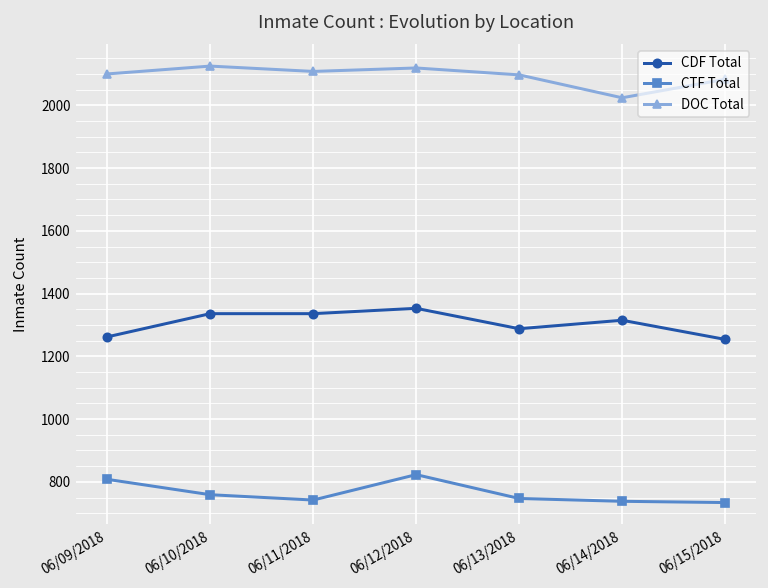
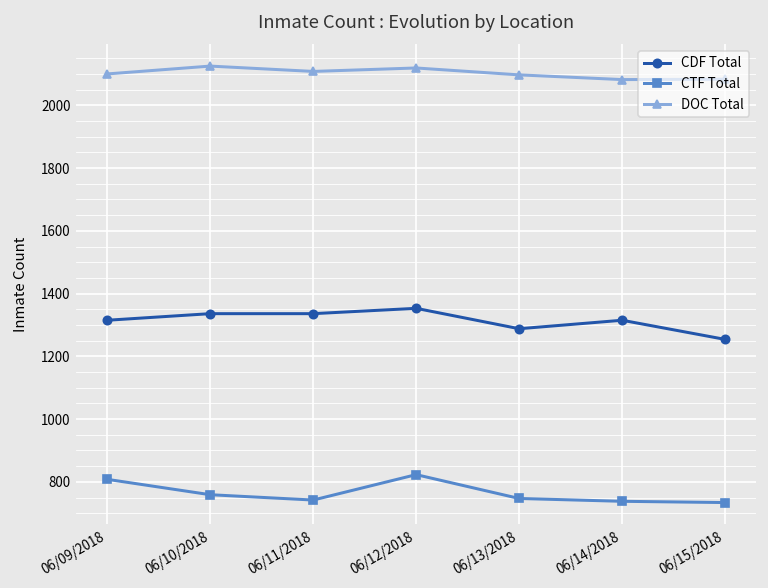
CDF Total, 06/09/2018: 1260 -> 1320
DOC Total, 06/14/2018: 2020 -> 2080
